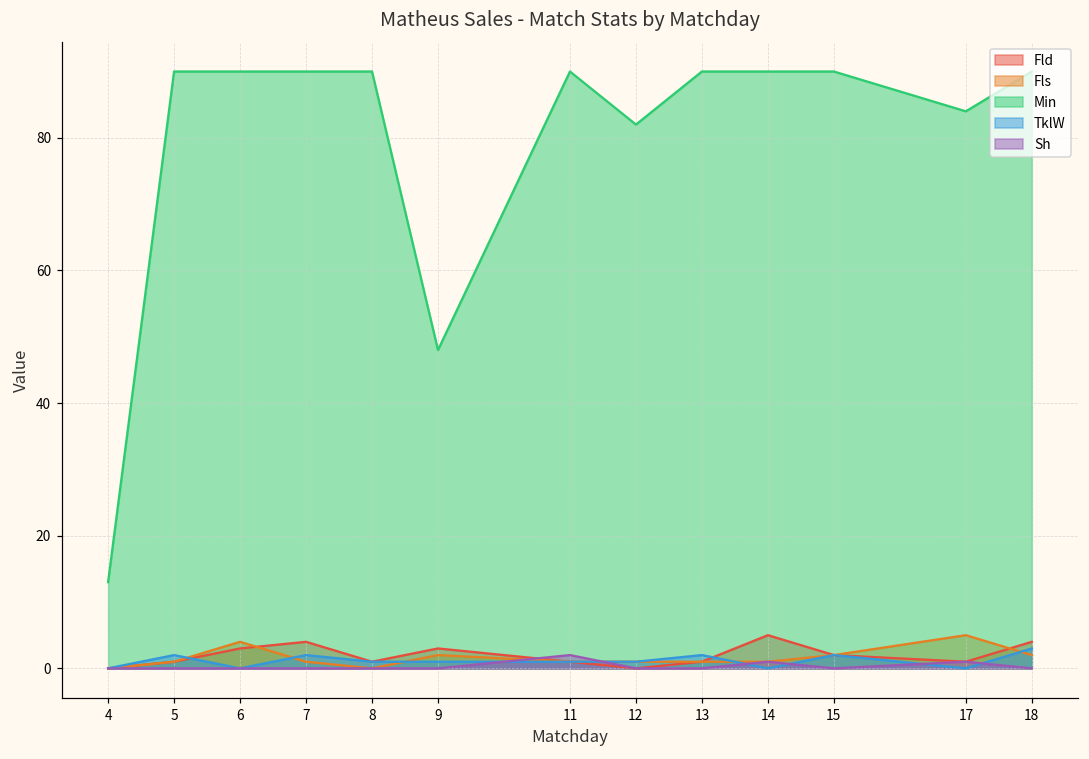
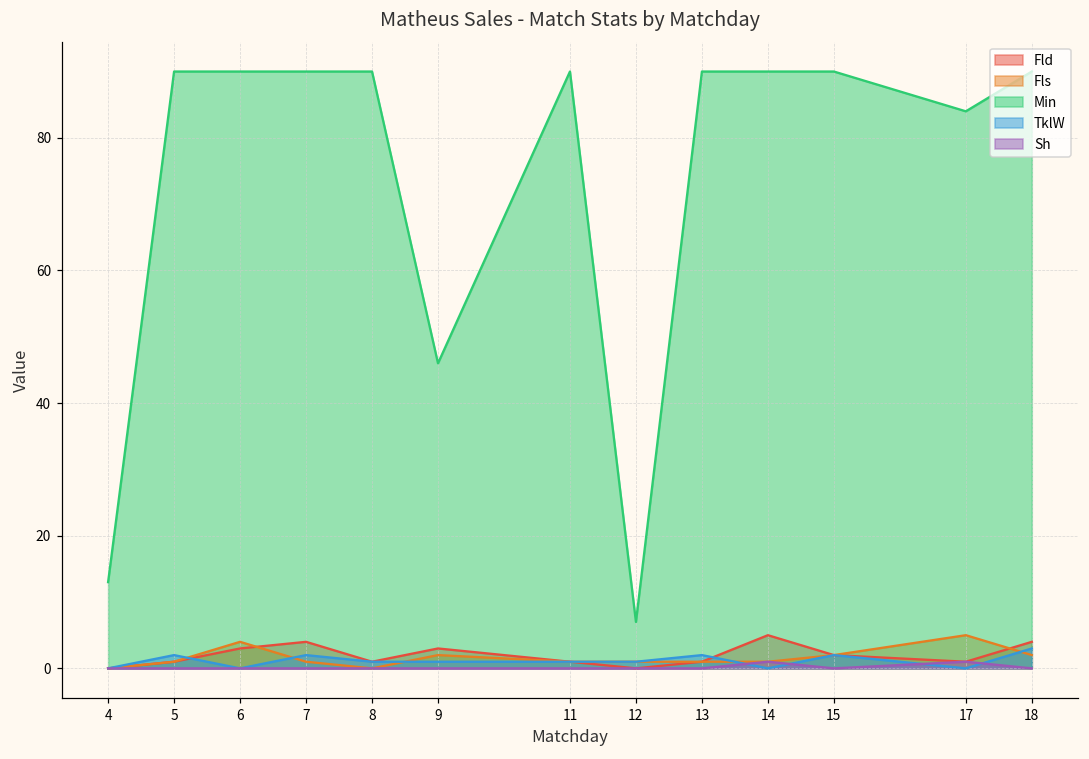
Min, 9: 48 -> 46
Sh, 11: 2 -> 0
Min, 12: 82 -> 7
